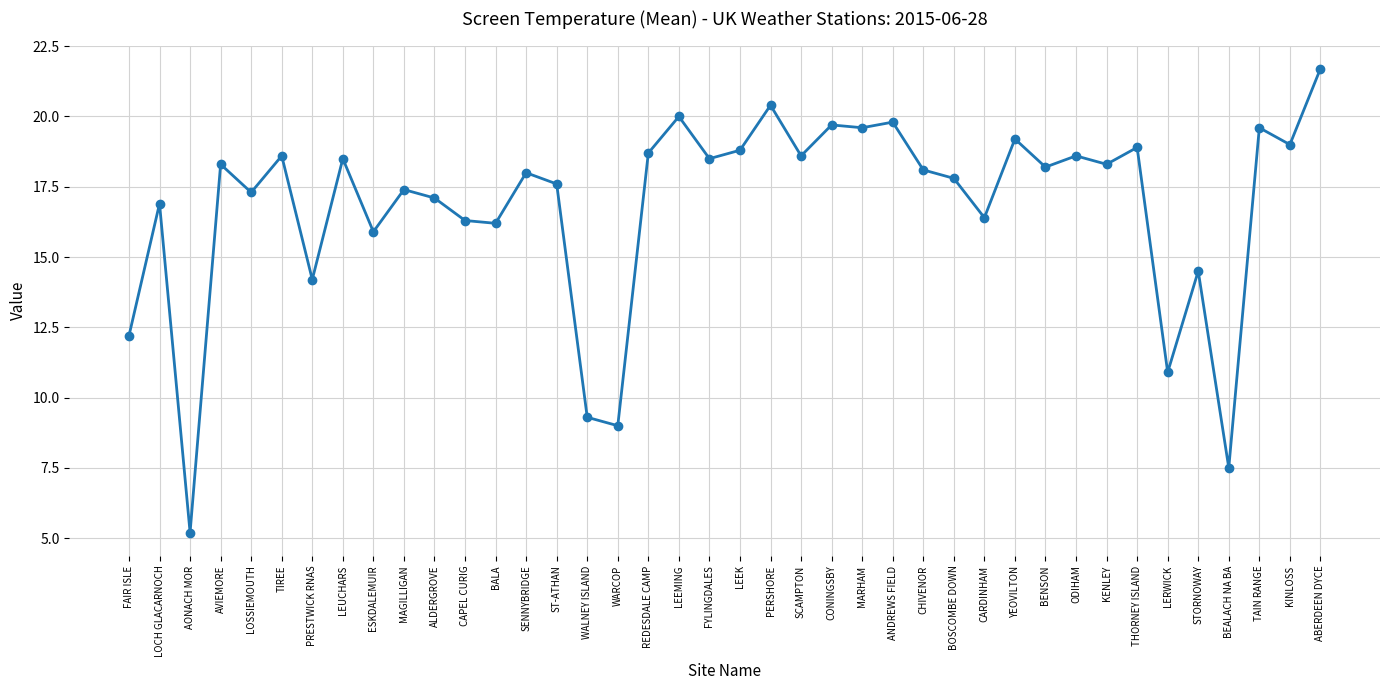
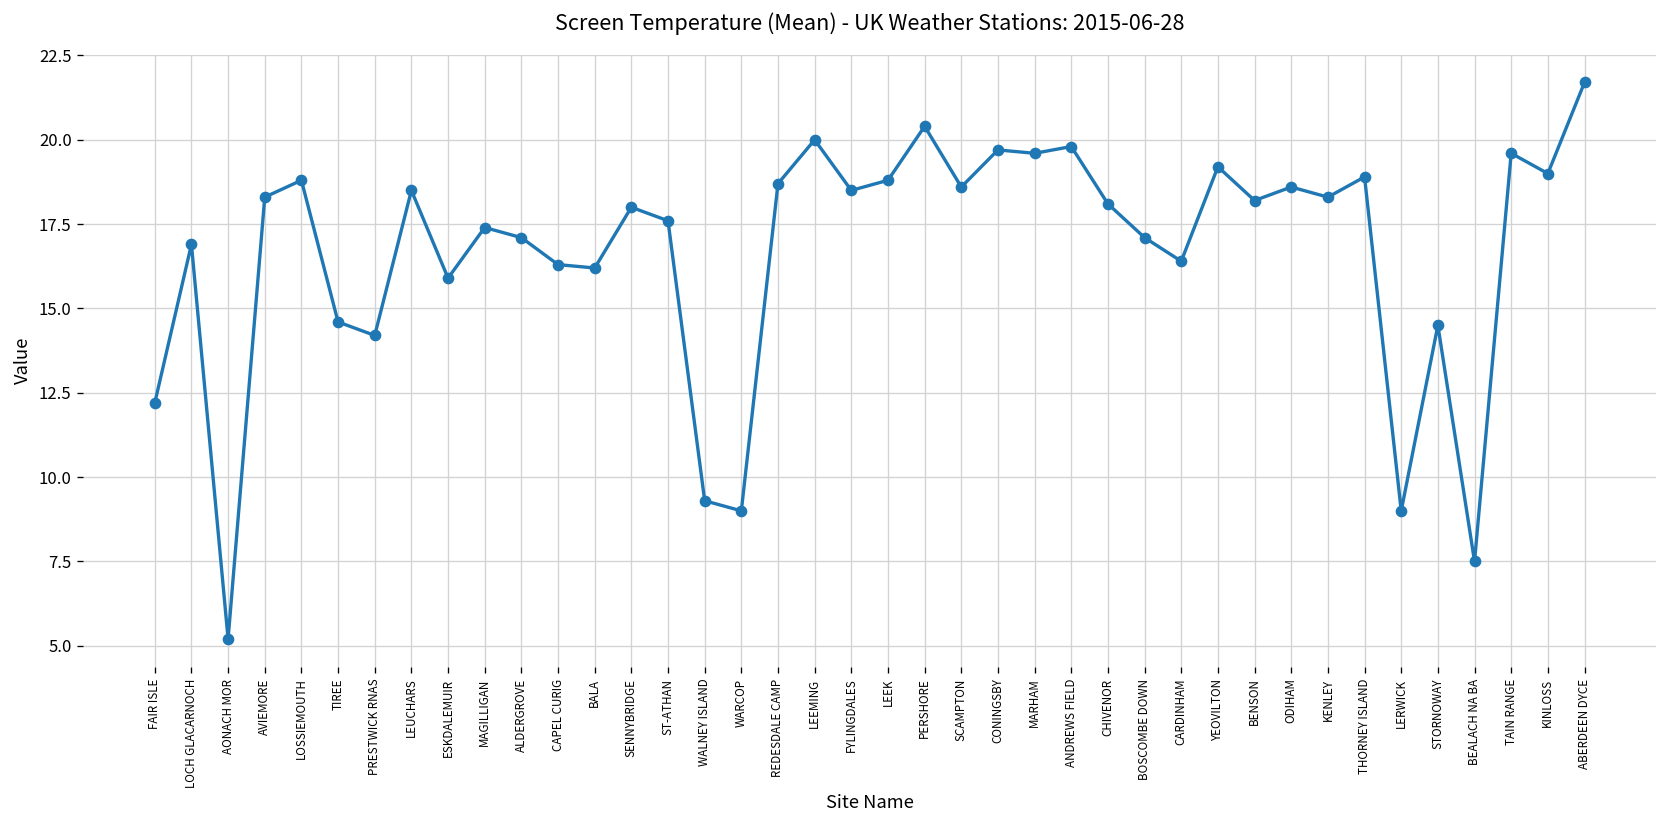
LOSSIEMOUTH: 17.3 -> 18.8
TIREE: 18.6 -> 14.6
BOSCOMBE DOWN: 17.8 -> 17.1
LERWICK: 10.9 -> 9.0
